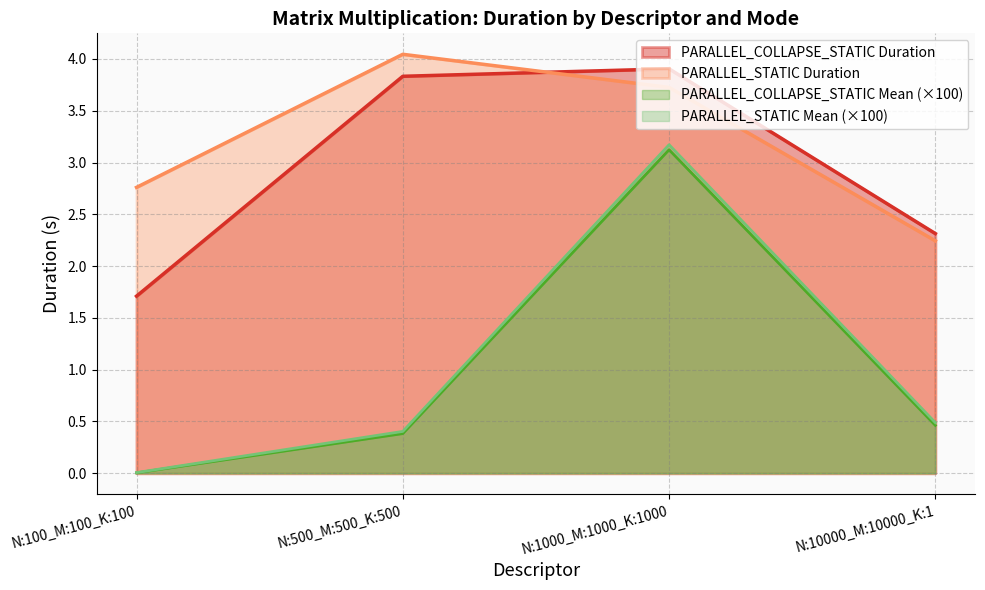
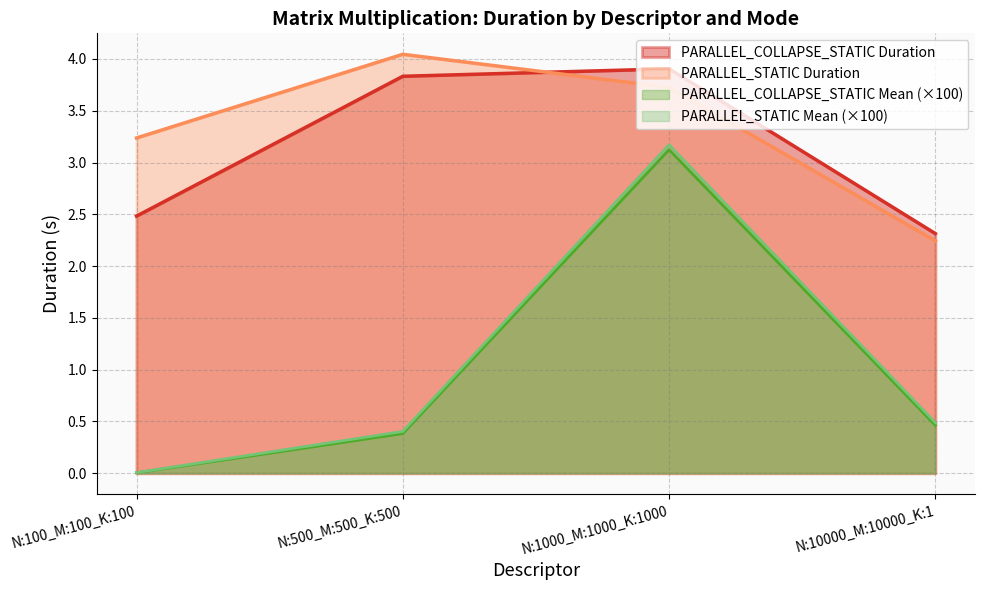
PARALLEL_COLLAPSE_STATIC Duration, N:100_M:100_K:100: 1.71 -> 2.48
PARALLEL_STATIC Duration, N:100_M:100_K:100: 2.76 -> 3.24
